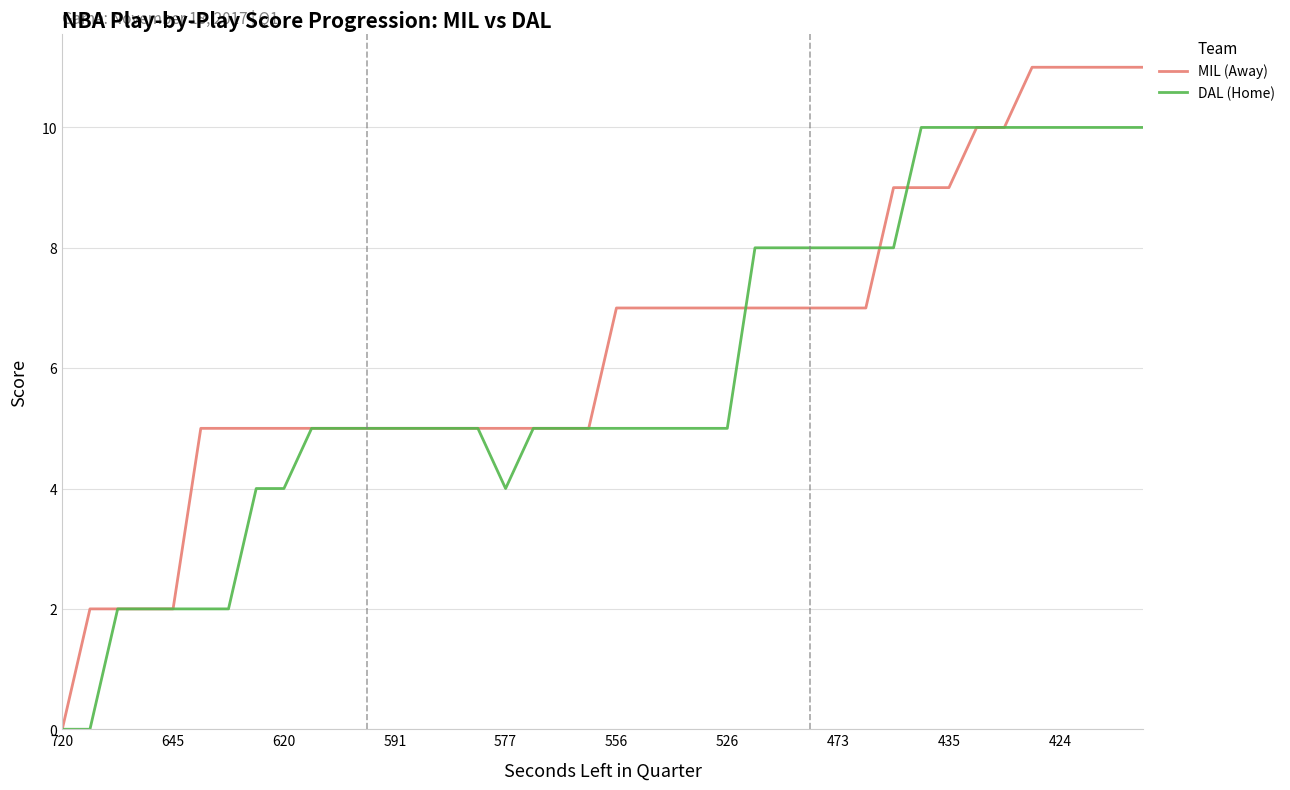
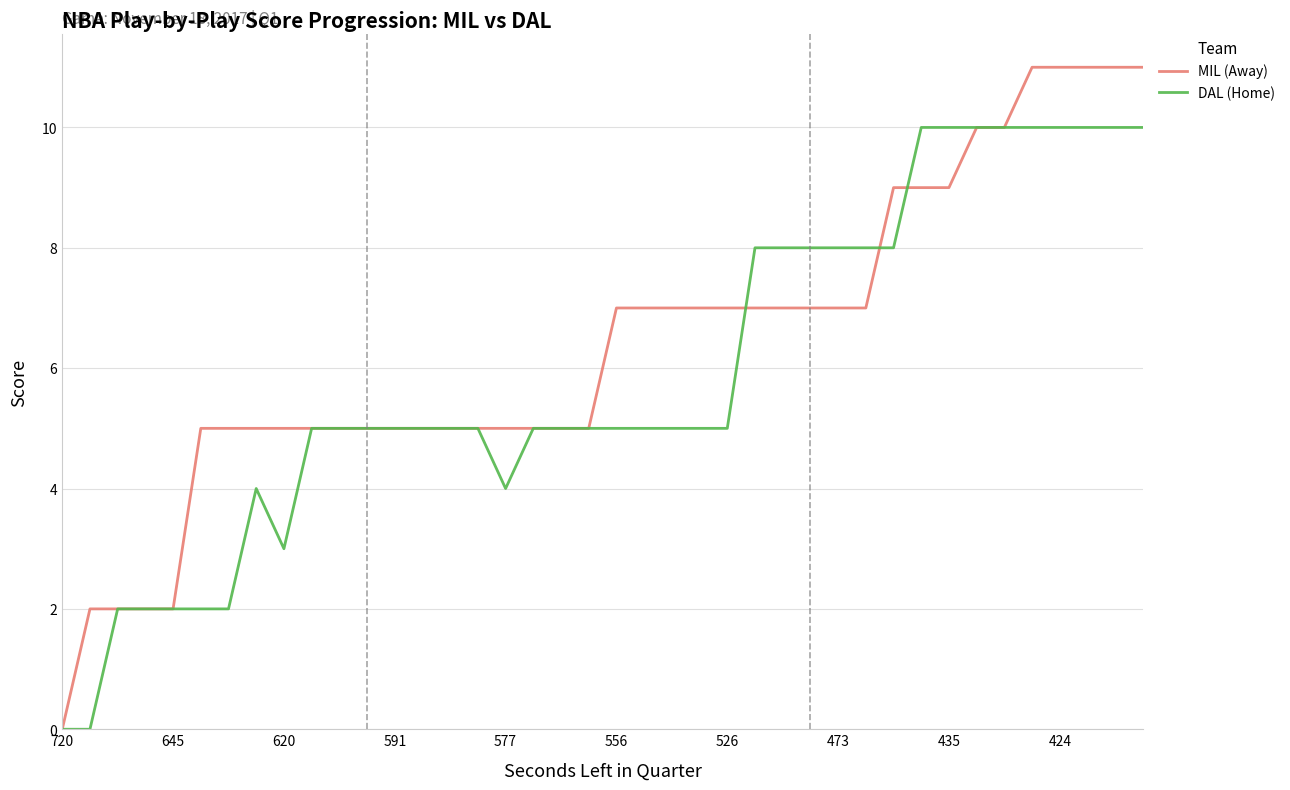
DAL (Home), 620: 4 -> 3
